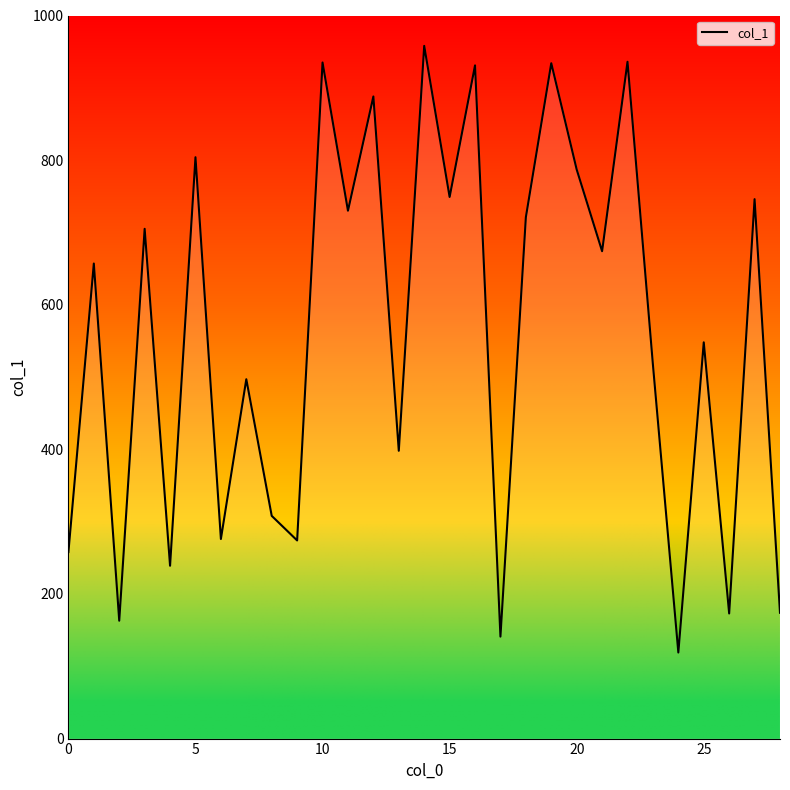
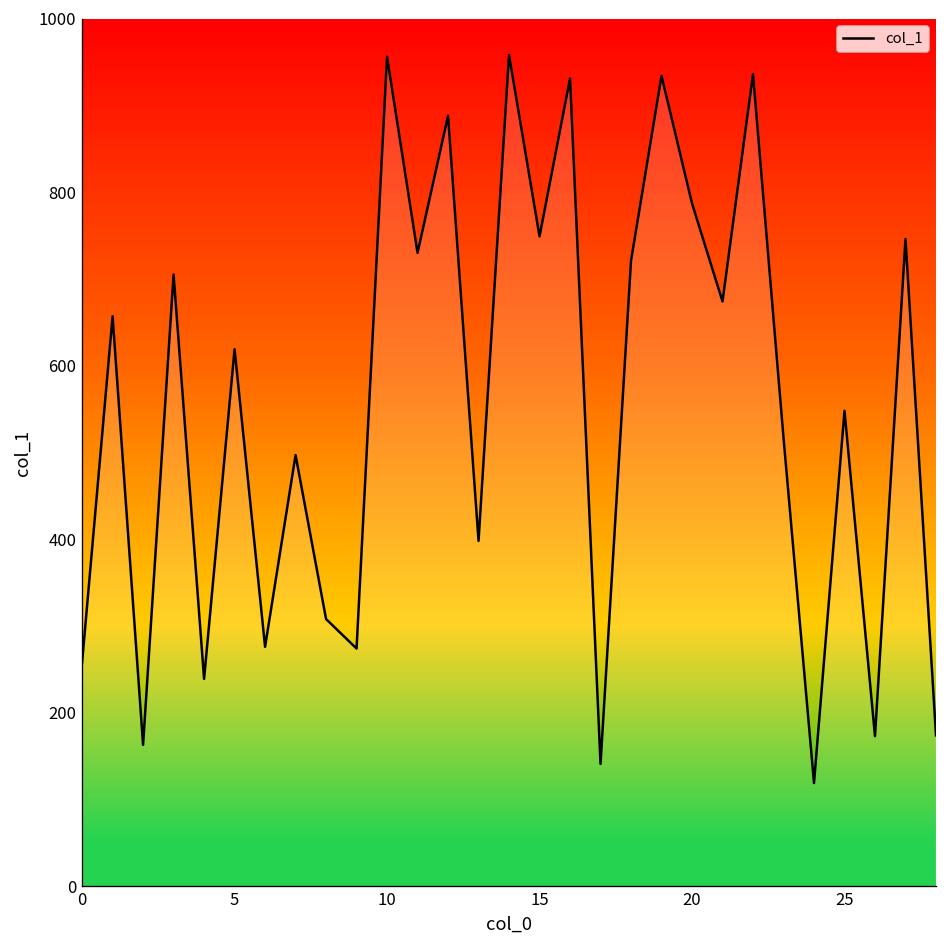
5: 800 -> 620
10: 940 -> 960
